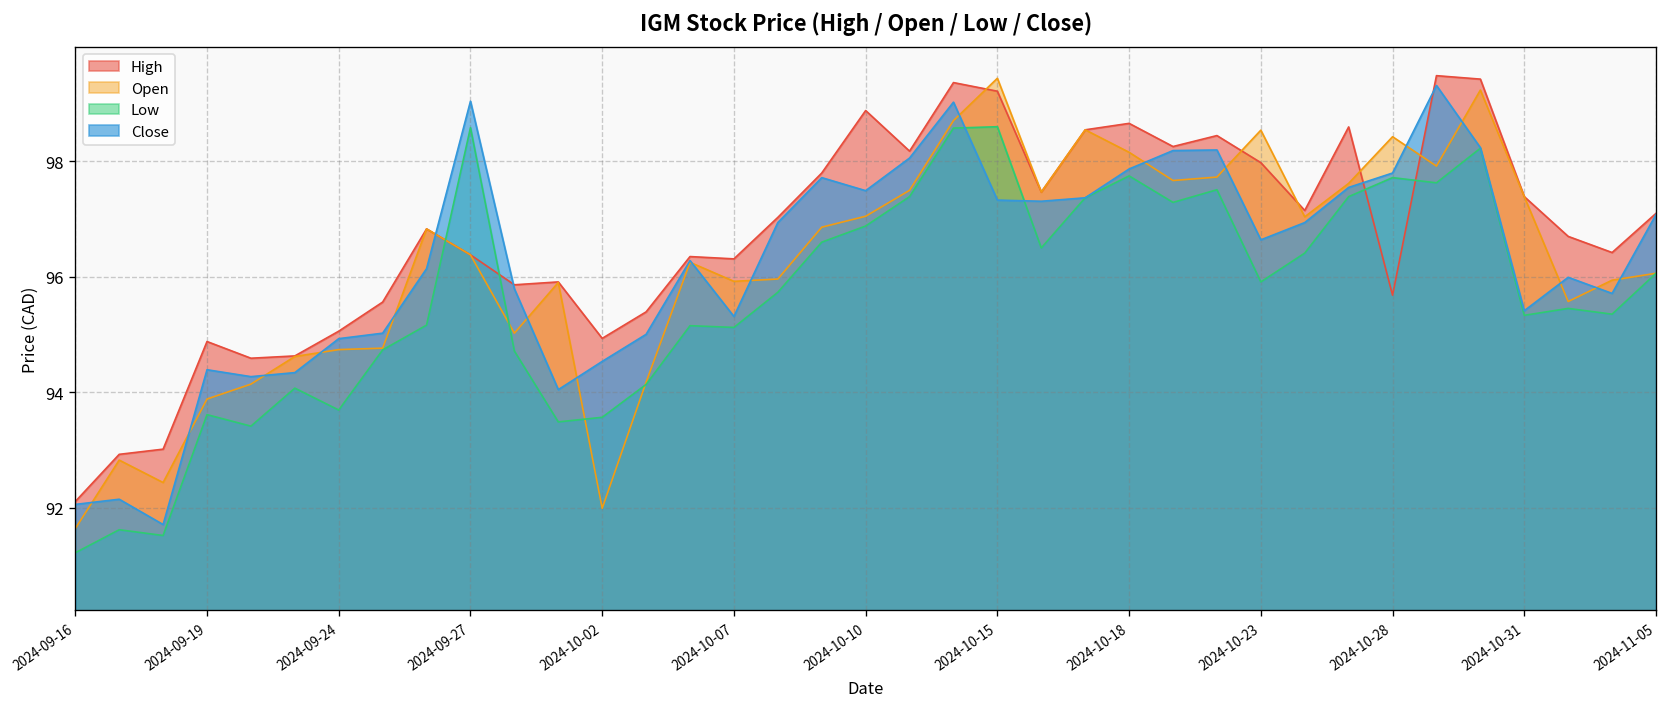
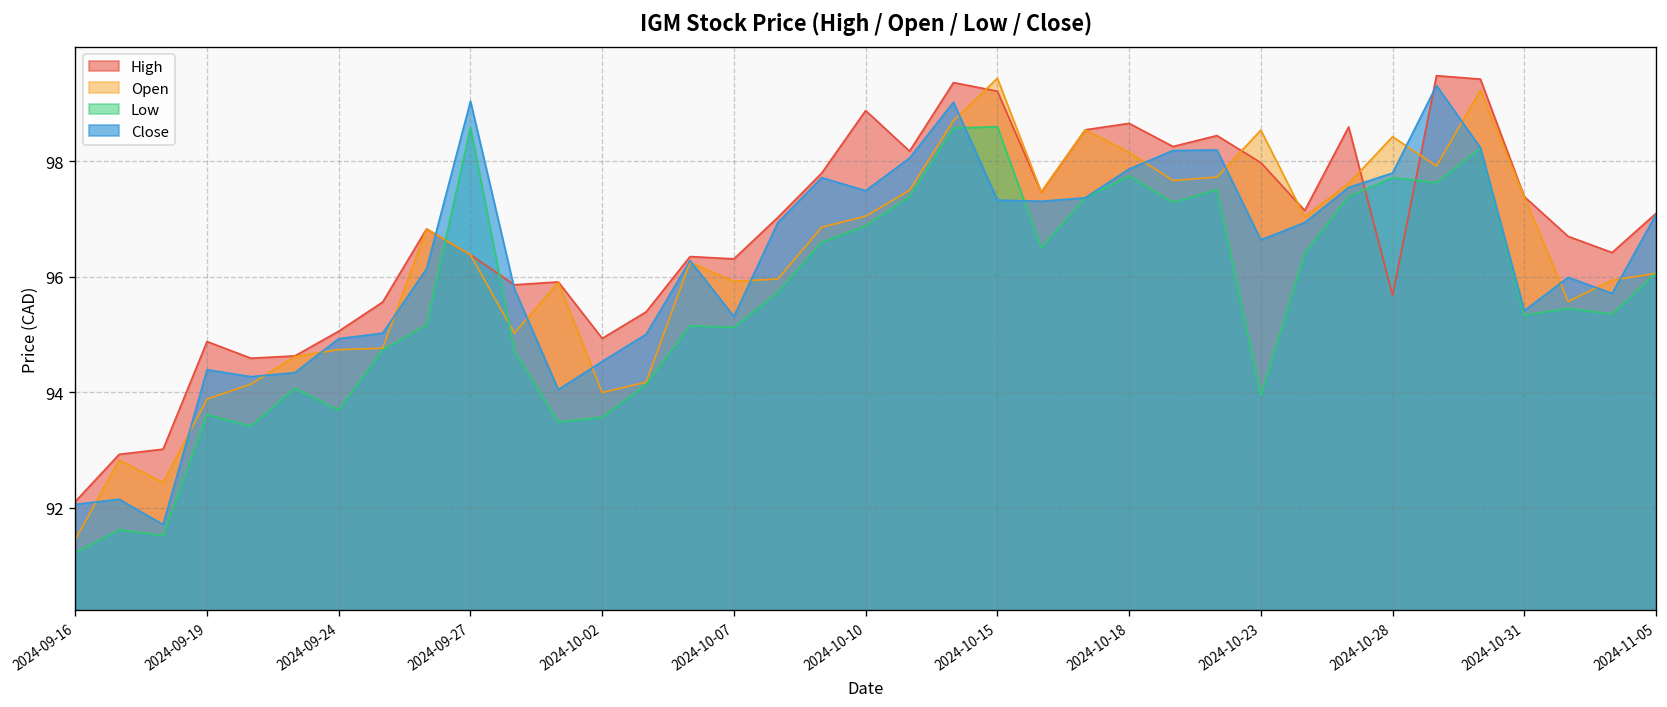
Open, 2024-09-16: 91.6 -> 91.4
Open, 2024-10-02: 92.0 -> 94.0
Low, 2024-10-23: 95.9 -> 93.9
